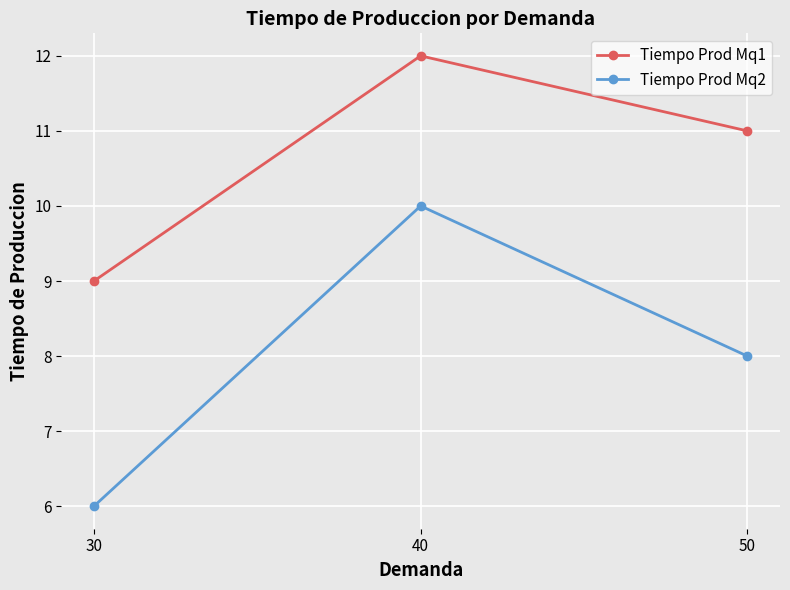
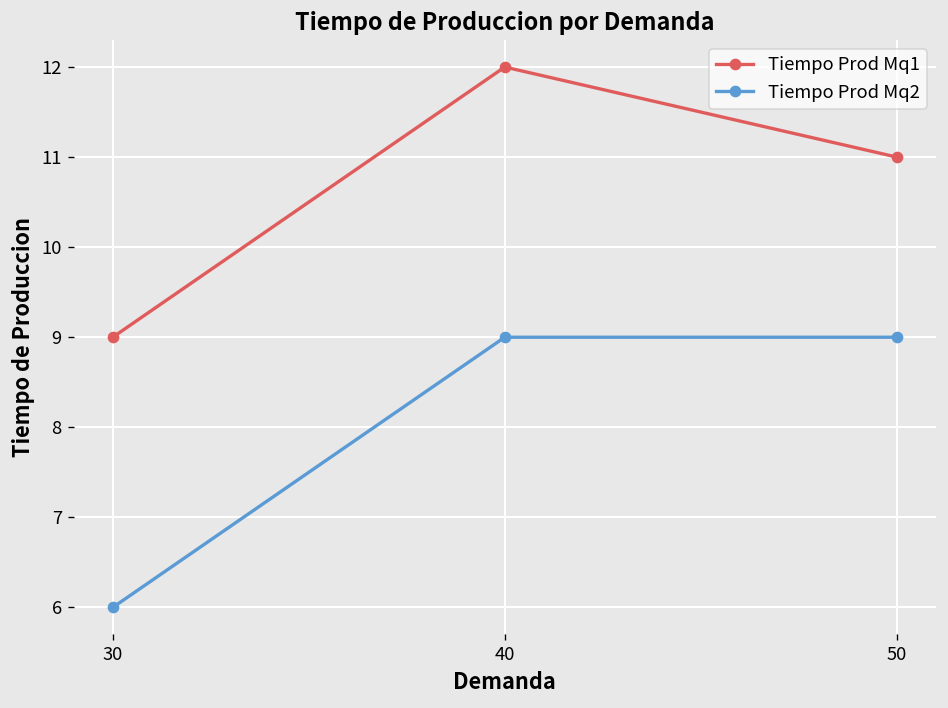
Tiempo Prod Mq2, 40: 10 -> 9
Tiempo Prod Mq2, 50: 8 -> 9
